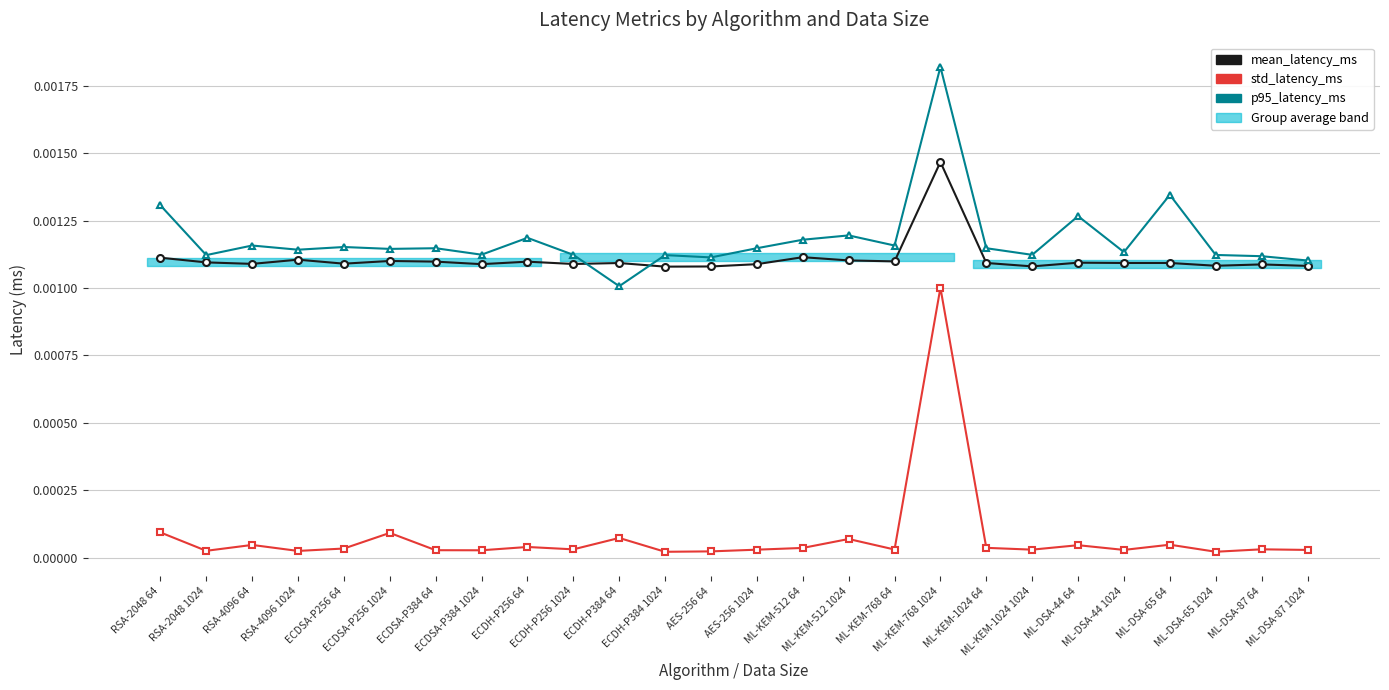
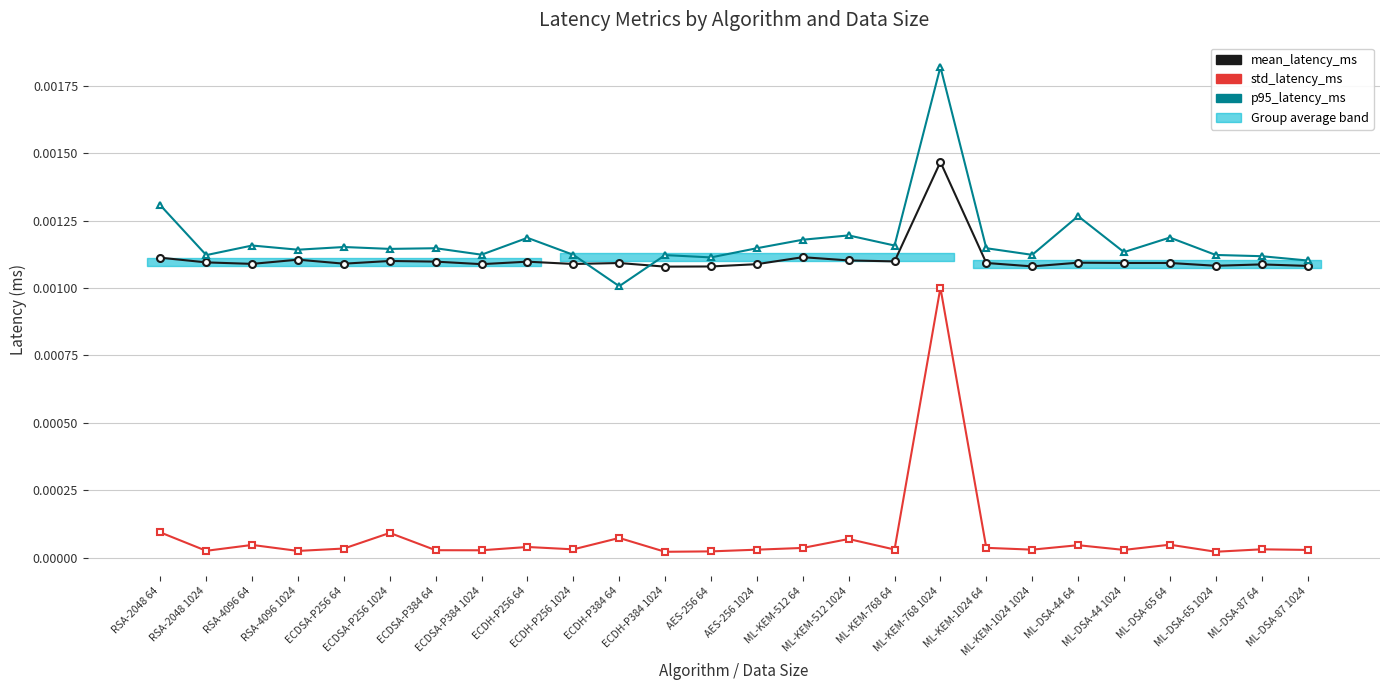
p95_latency_ms, ML-DSA-65 64: 0.00135 -> 0.00119
